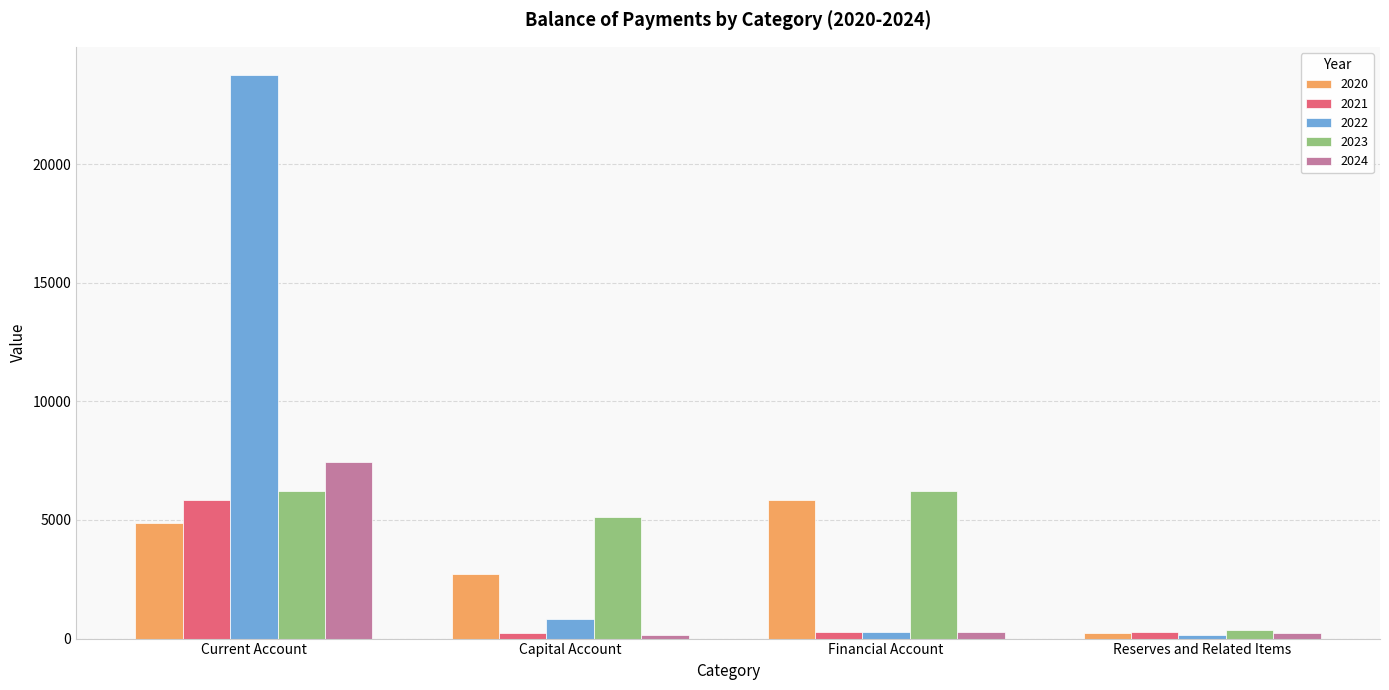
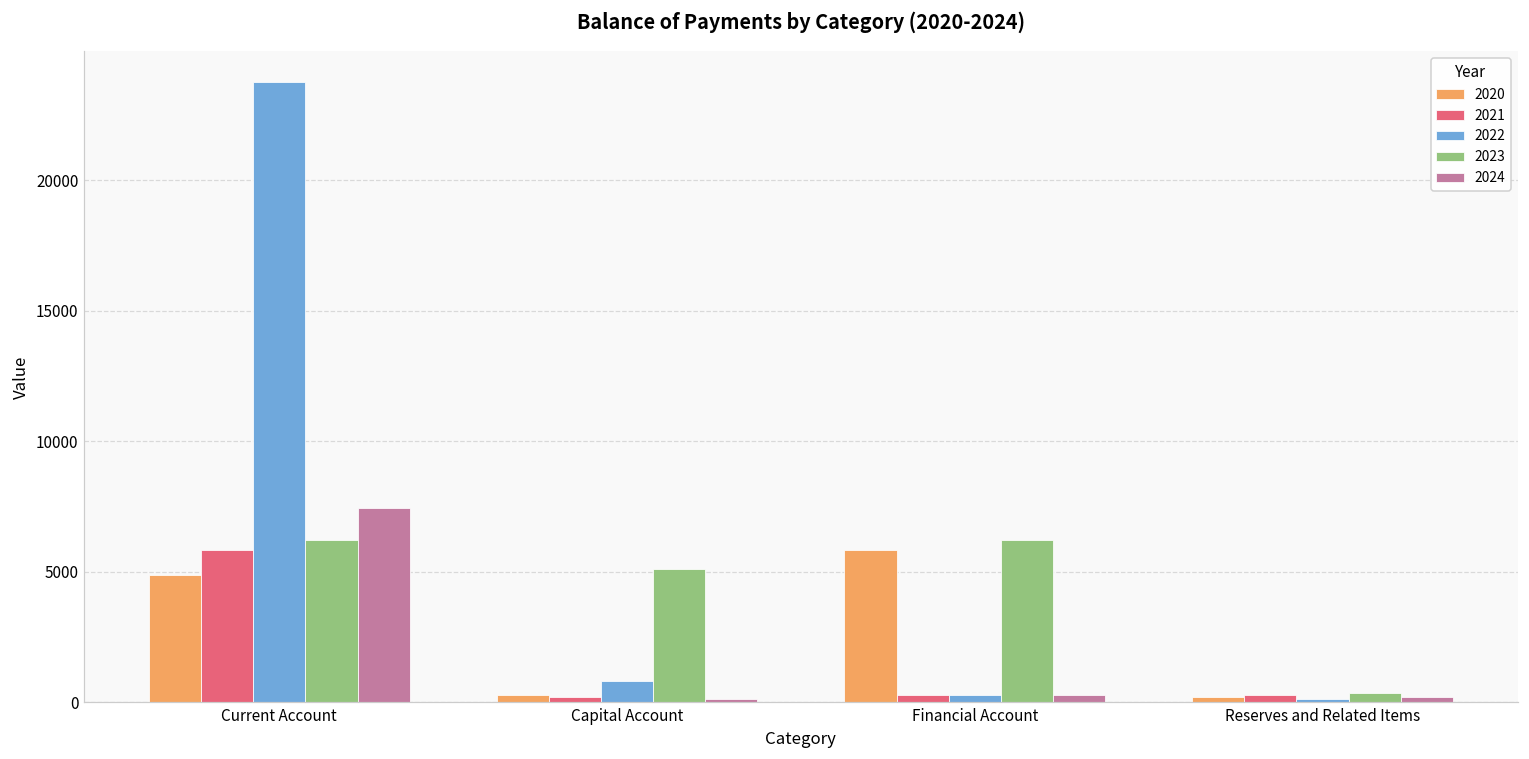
2020, Capital Account: 2700 -> 300
